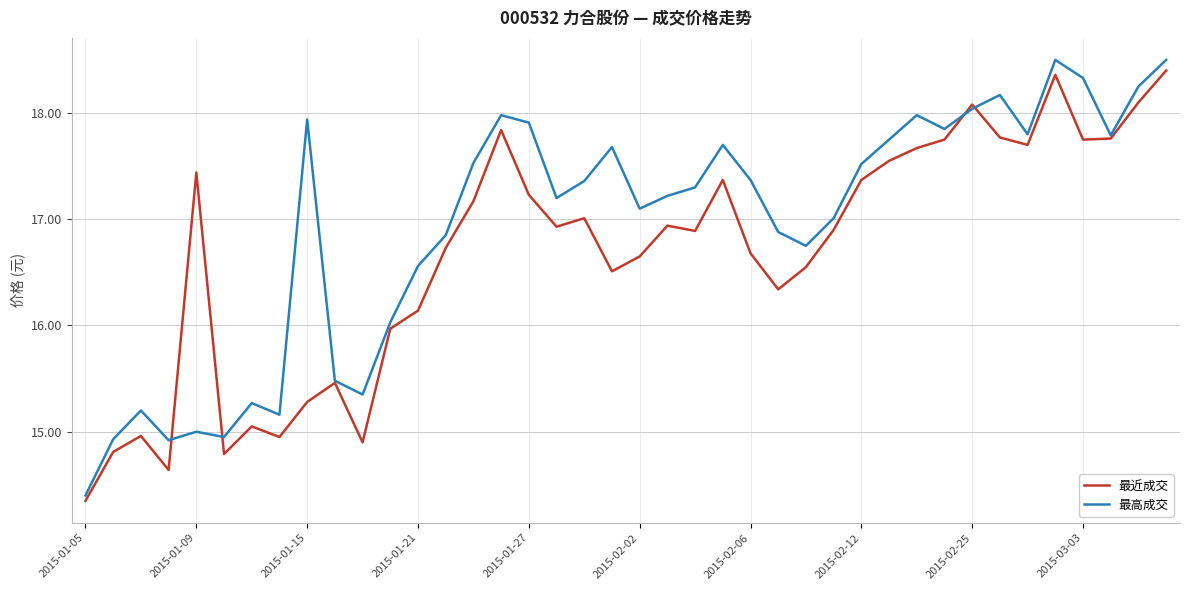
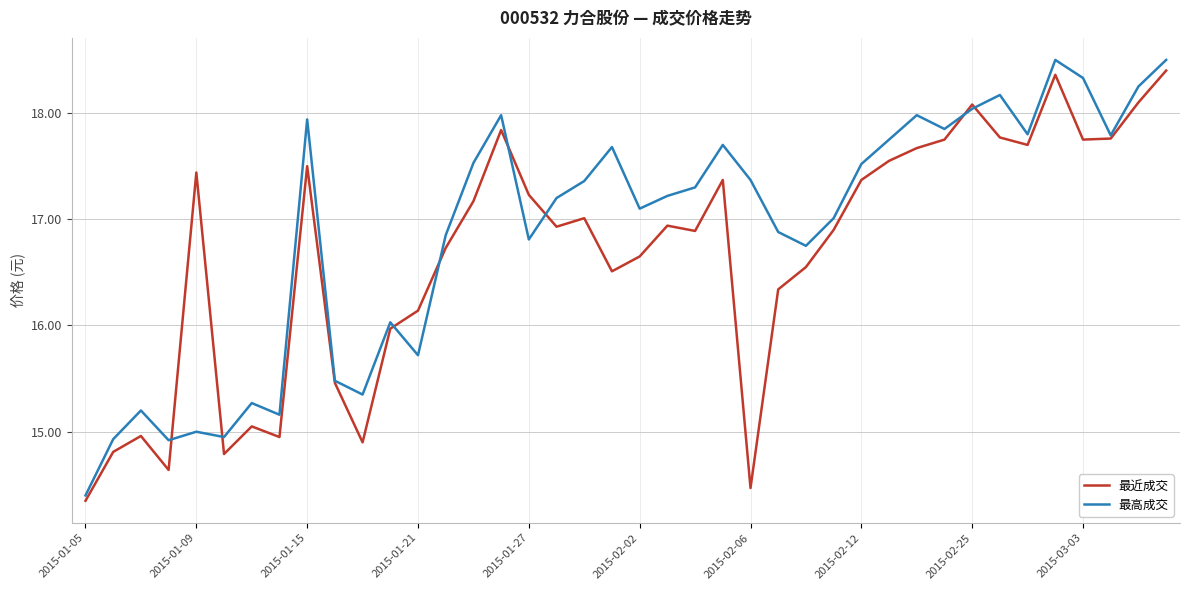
最近成交, 2015-01-15: 15.28 -> 17.50
最高成交, 2015-01-21: 16.56 -> 15.72
最高成交, 2015-01-27: 17.91 -> 16.81
最近成交, 2015-02-06: 16.68 -> 14.47
